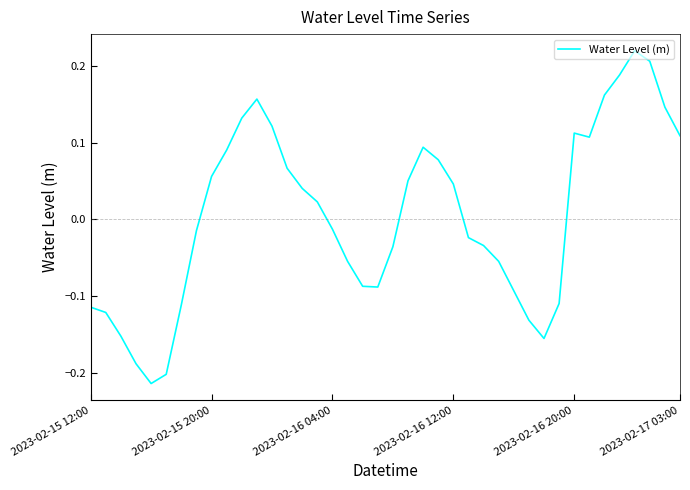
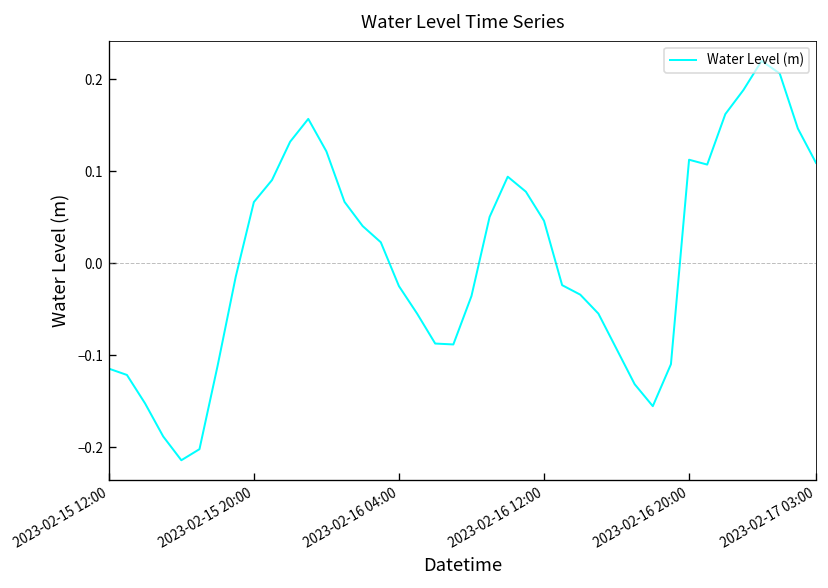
2023-02-15 20:00: 0.06 -> 0.07
2023-02-16 04:00: -0.01 -> -0.02
